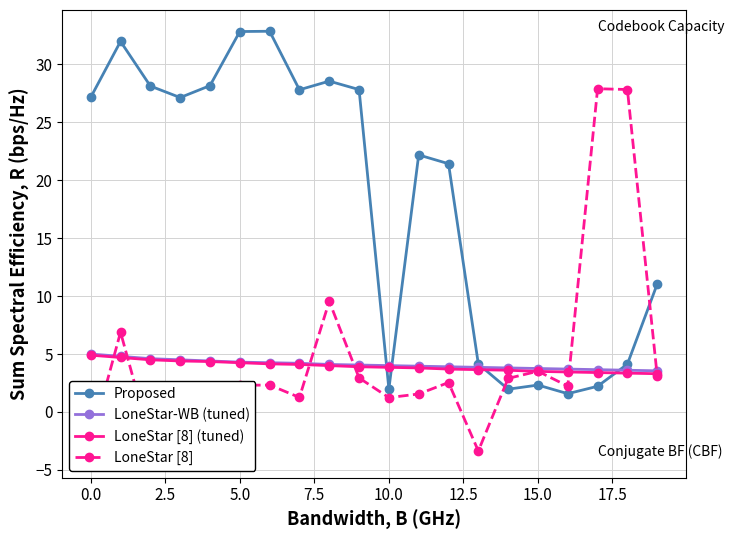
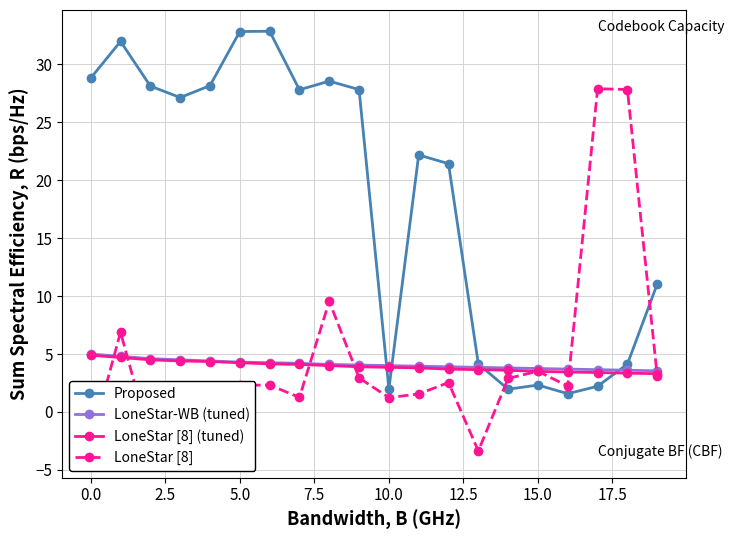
Proposed, 0.0: 27.1 -> 28.8
